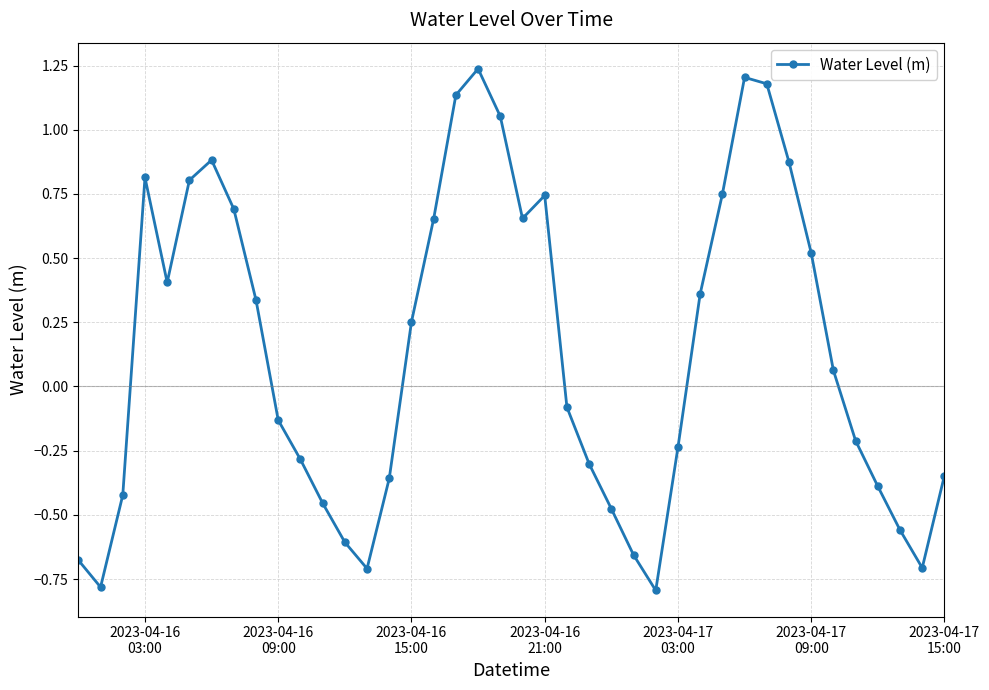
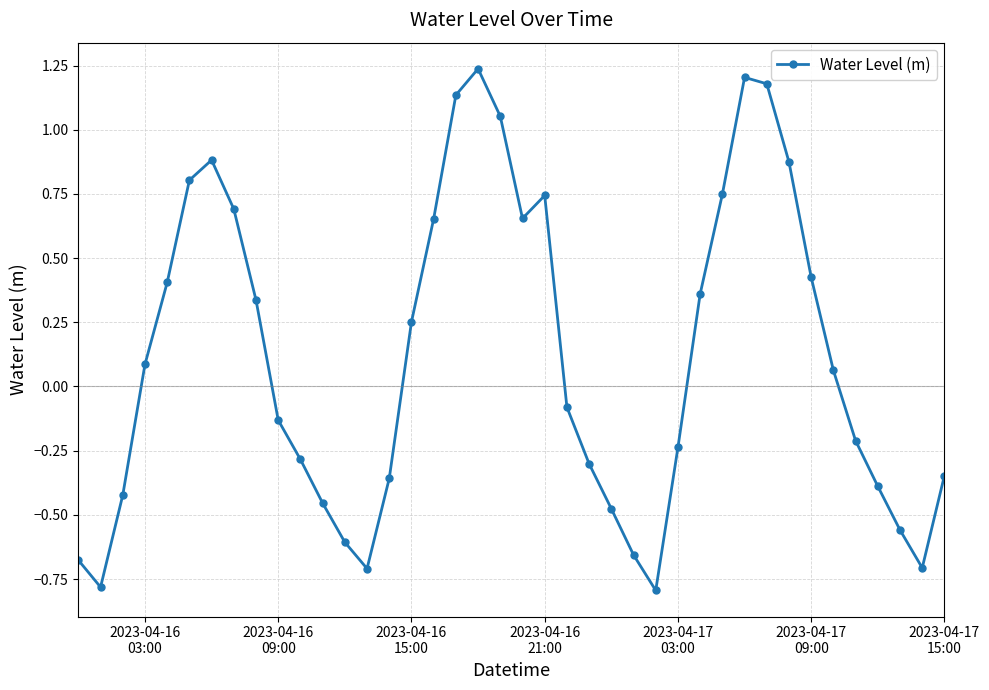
2023-04-16 03:00: 0.81 -> 0.09
2023-04-17 09:00: 0.52 -> 0.43
